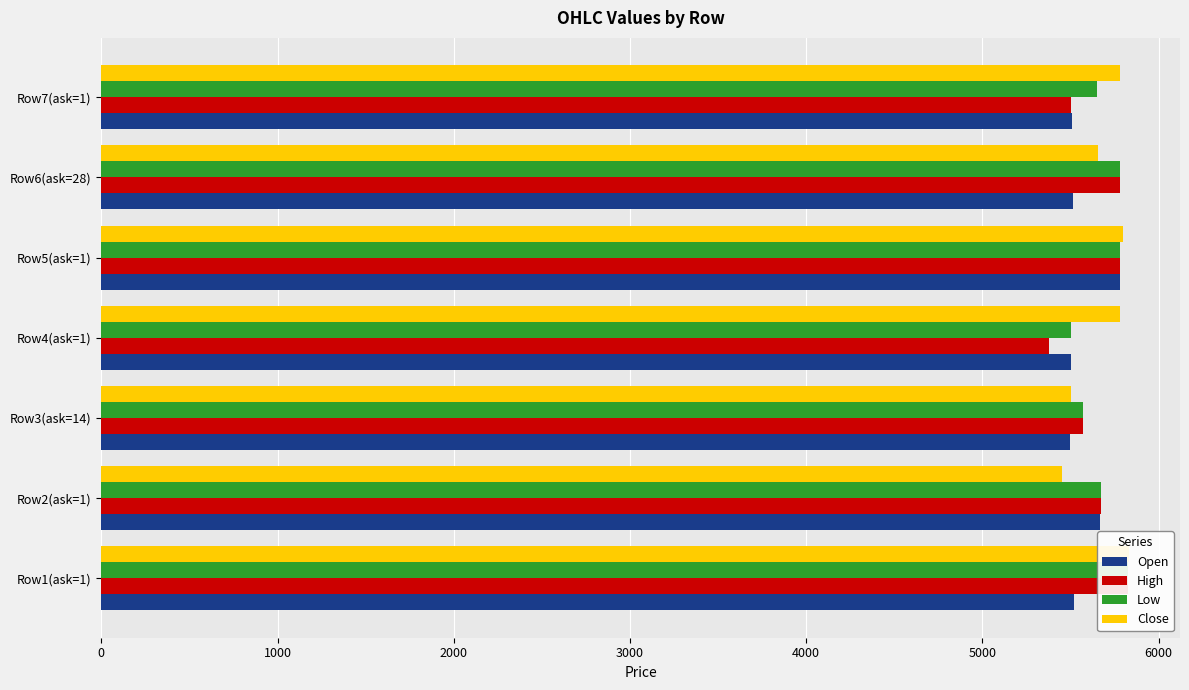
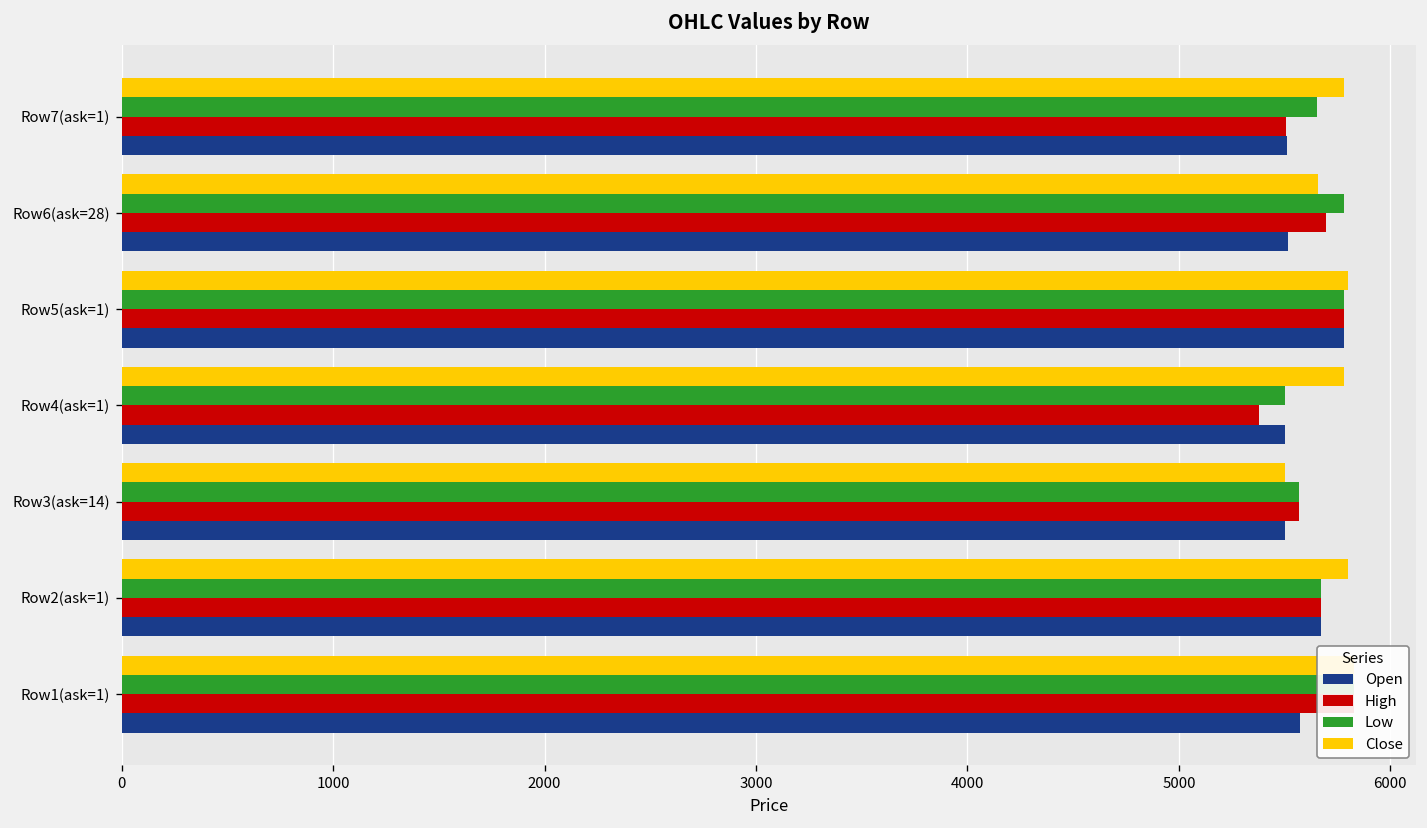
High, Row6(ask=28): 5780 -> 5690
Close, Row2(ask=1): 5450 -> 5800
Open, Row1(ask=1): 5520 -> 5570
